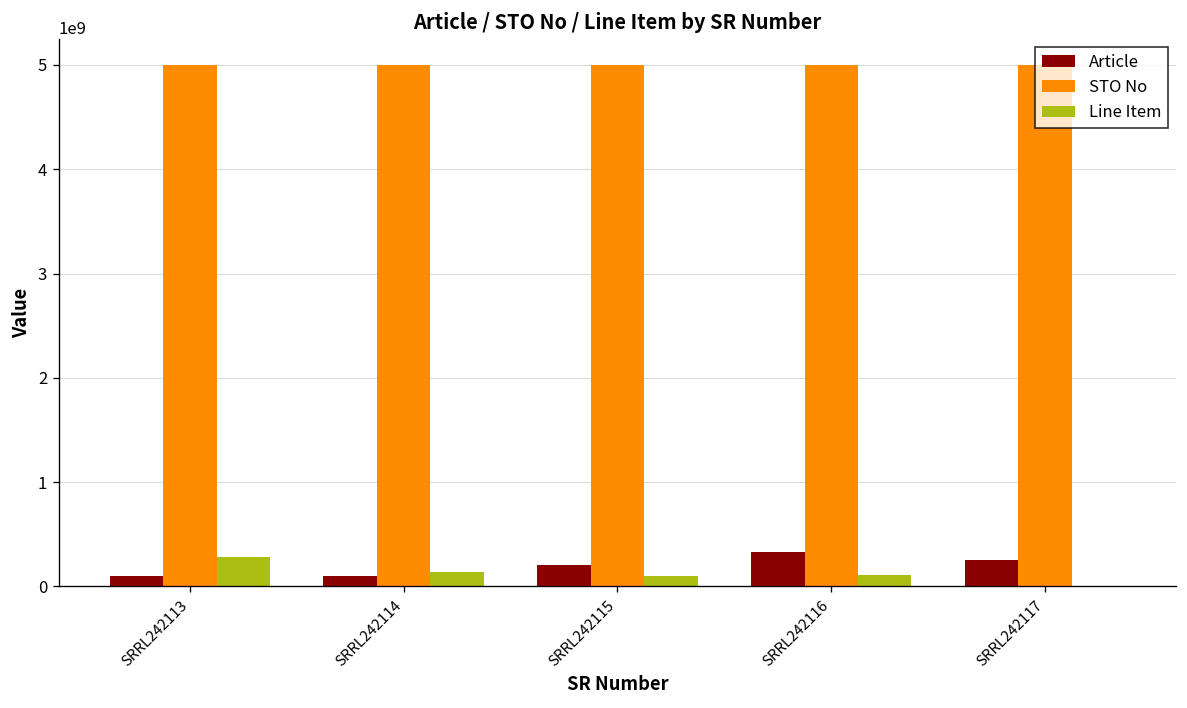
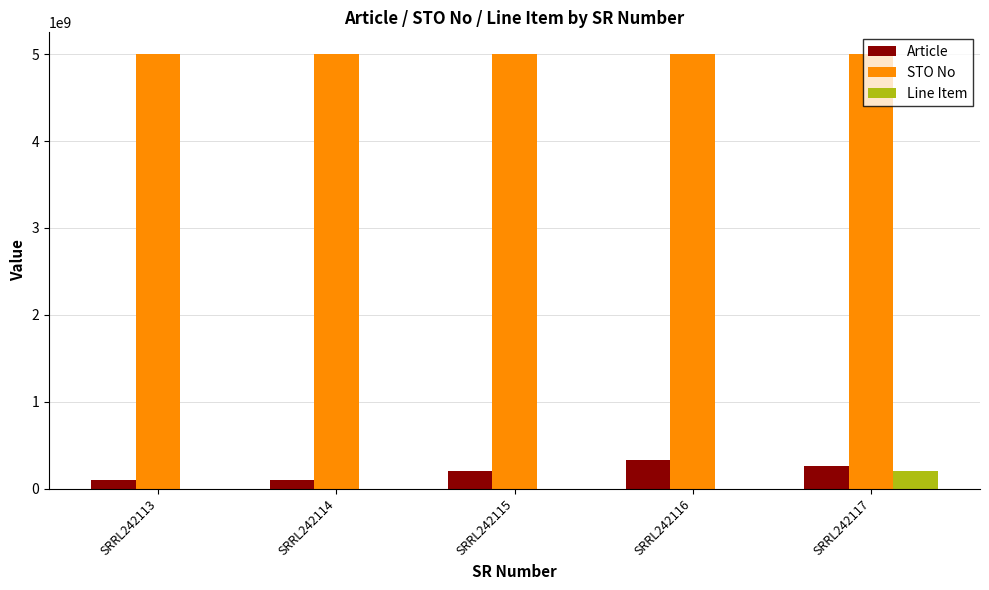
Line Item, SRRL242113: 300000000 -> 0
Line Item, SRRL242114: 100000000 -> 0
Line Item, SRRL242115: 100000000 -> 0
Line Item, SRRL242116: 100000000 -> 0
Line Item, SRRL242117: 0 -> 200000000
